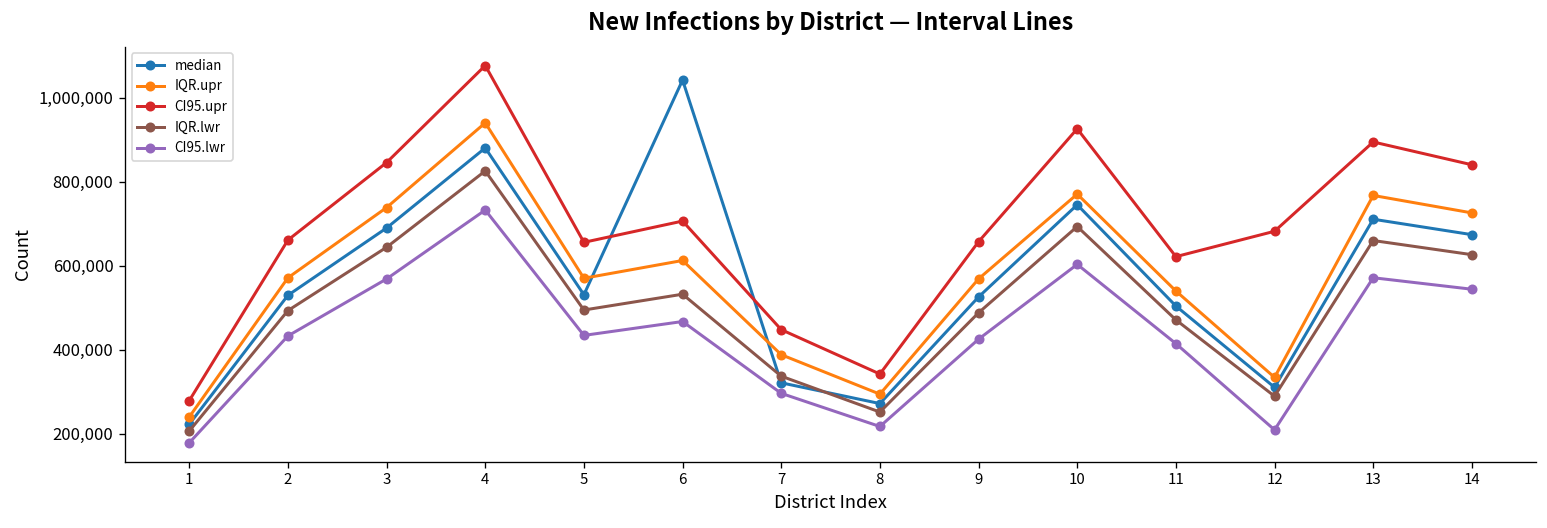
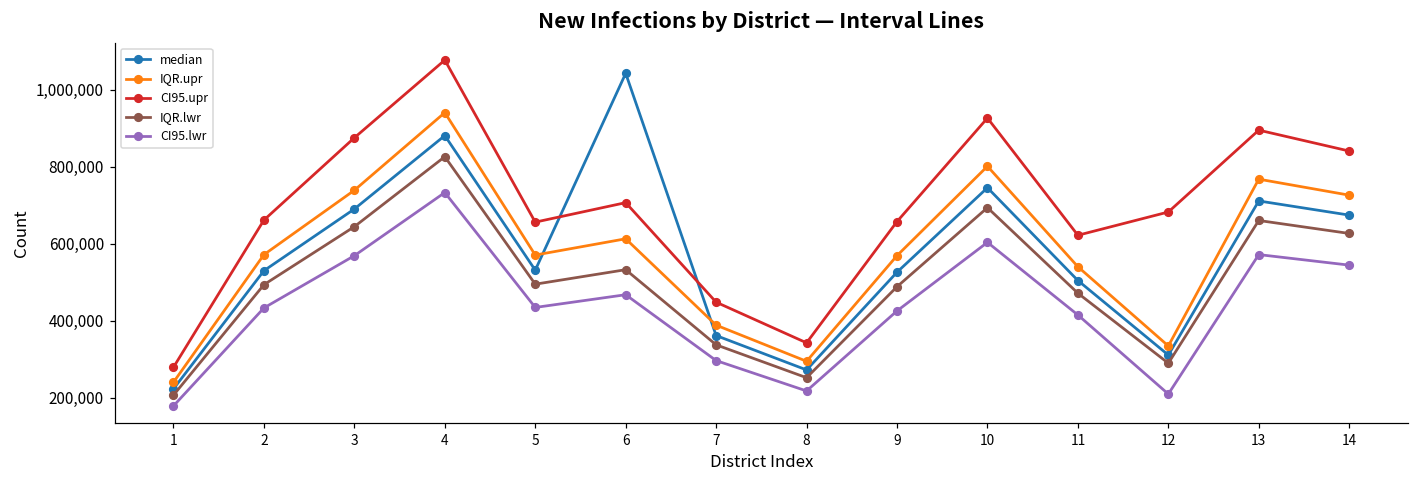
CI95.upr, 3: 850,000 -> 870,000
median, 7: 320,000 -> 360,000
IQR.upr, 10: 770,000 -> 800,000
